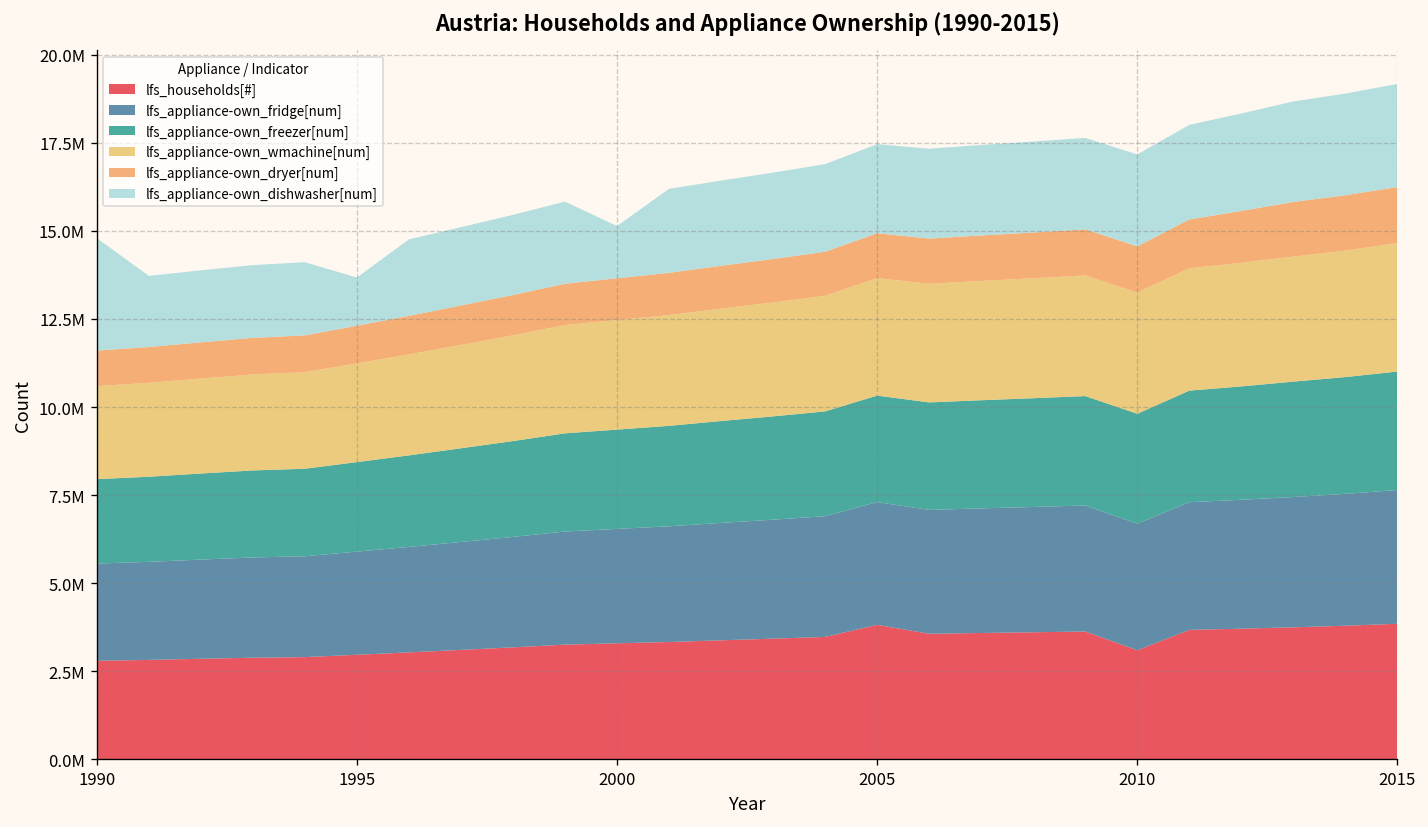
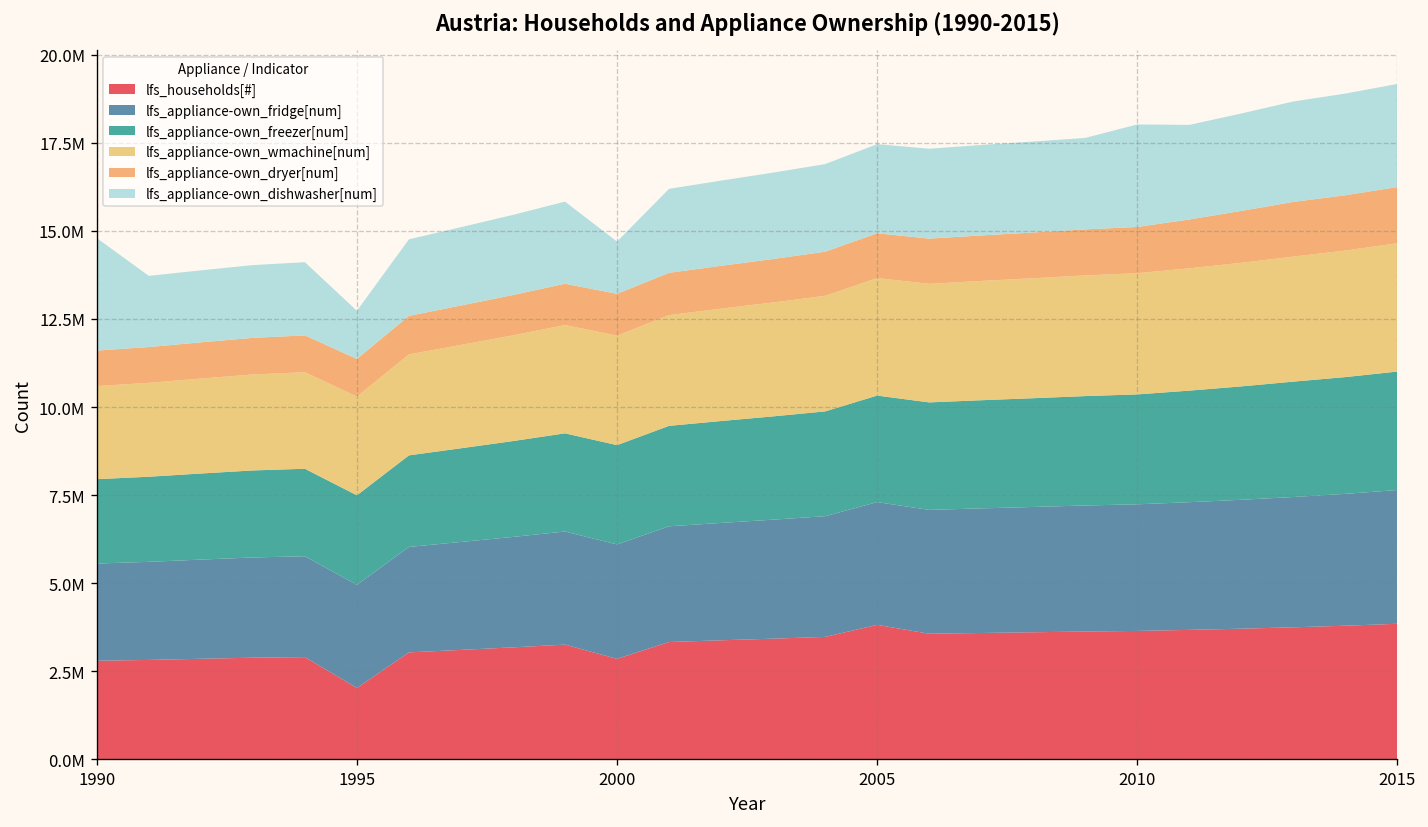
lfs_households[#], 1995: 3000000 -> 2000000
lfs_households[#], 2000: 3300000 -> 2900000
lfs_households[#], 2010: 3100000 -> 3600000
lfs_appliance-own_dishwasher[num], 2010: 2600000 -> 2900000
